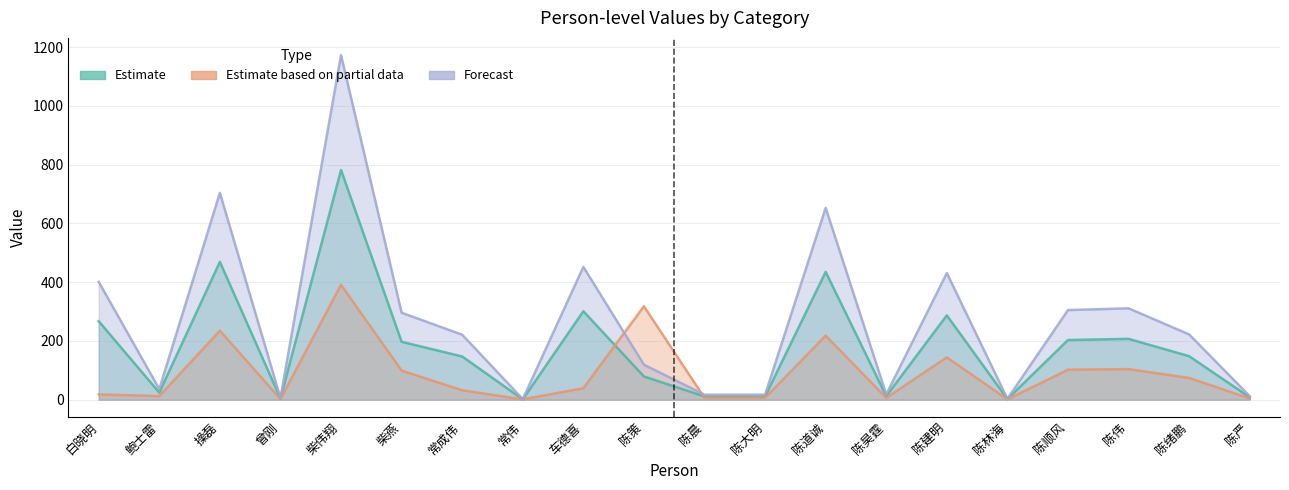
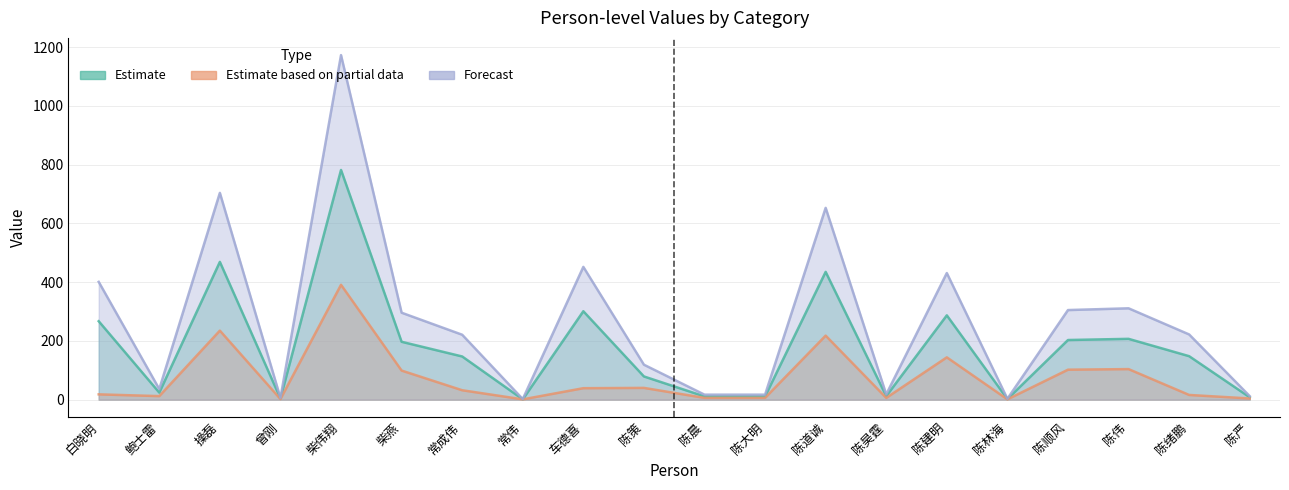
Estimate based on partial data, 陈策: 320 -> 40
Estimate based on partial data, 陈绪鹏: 70 -> 20
